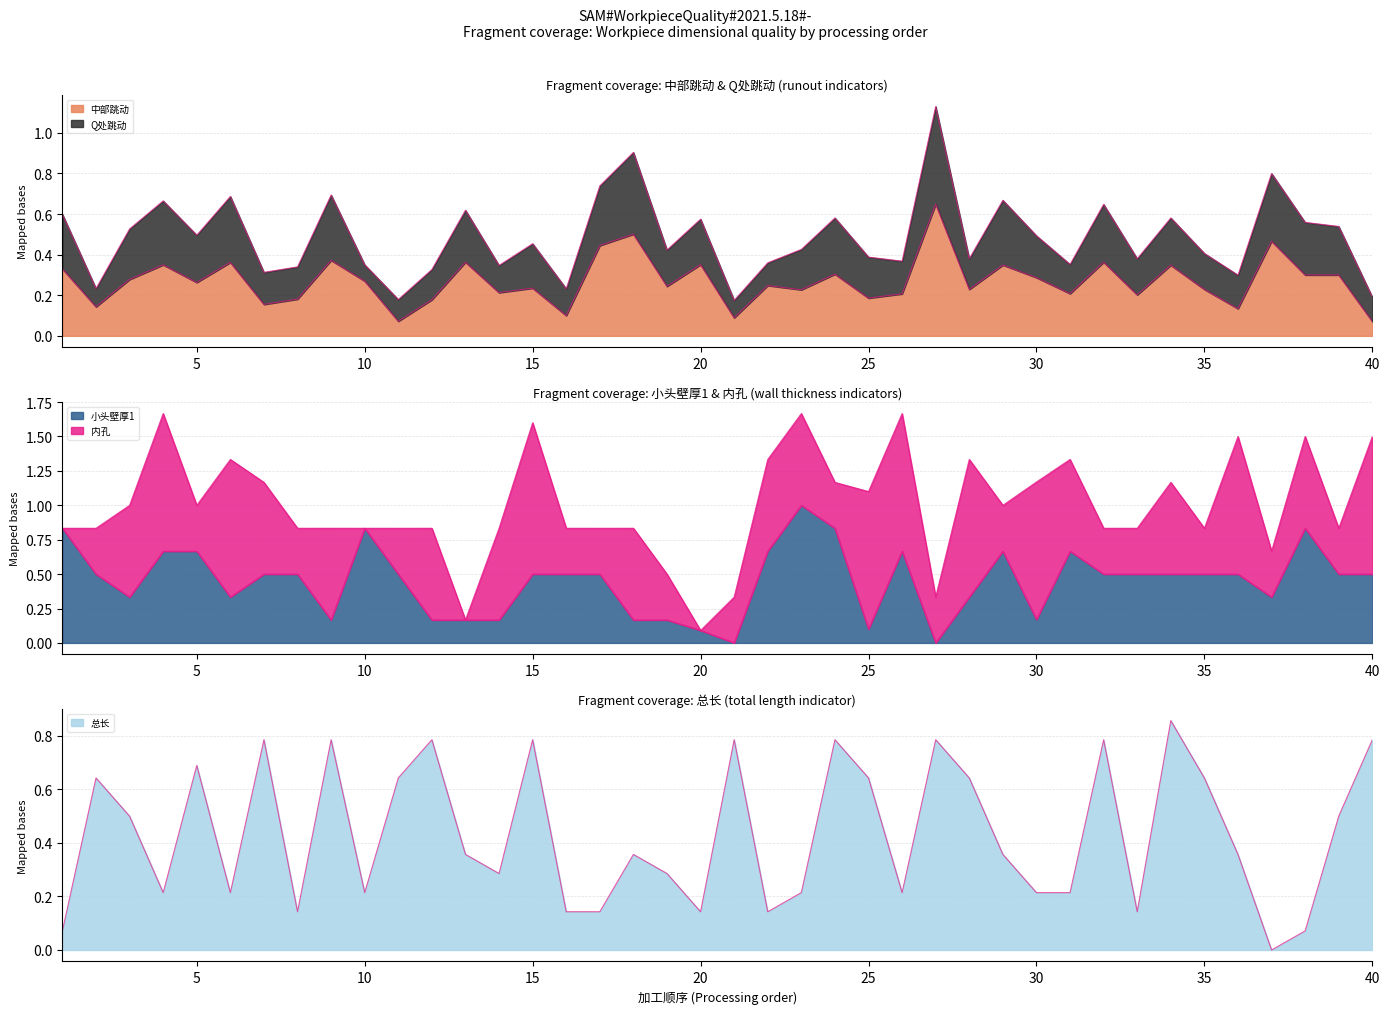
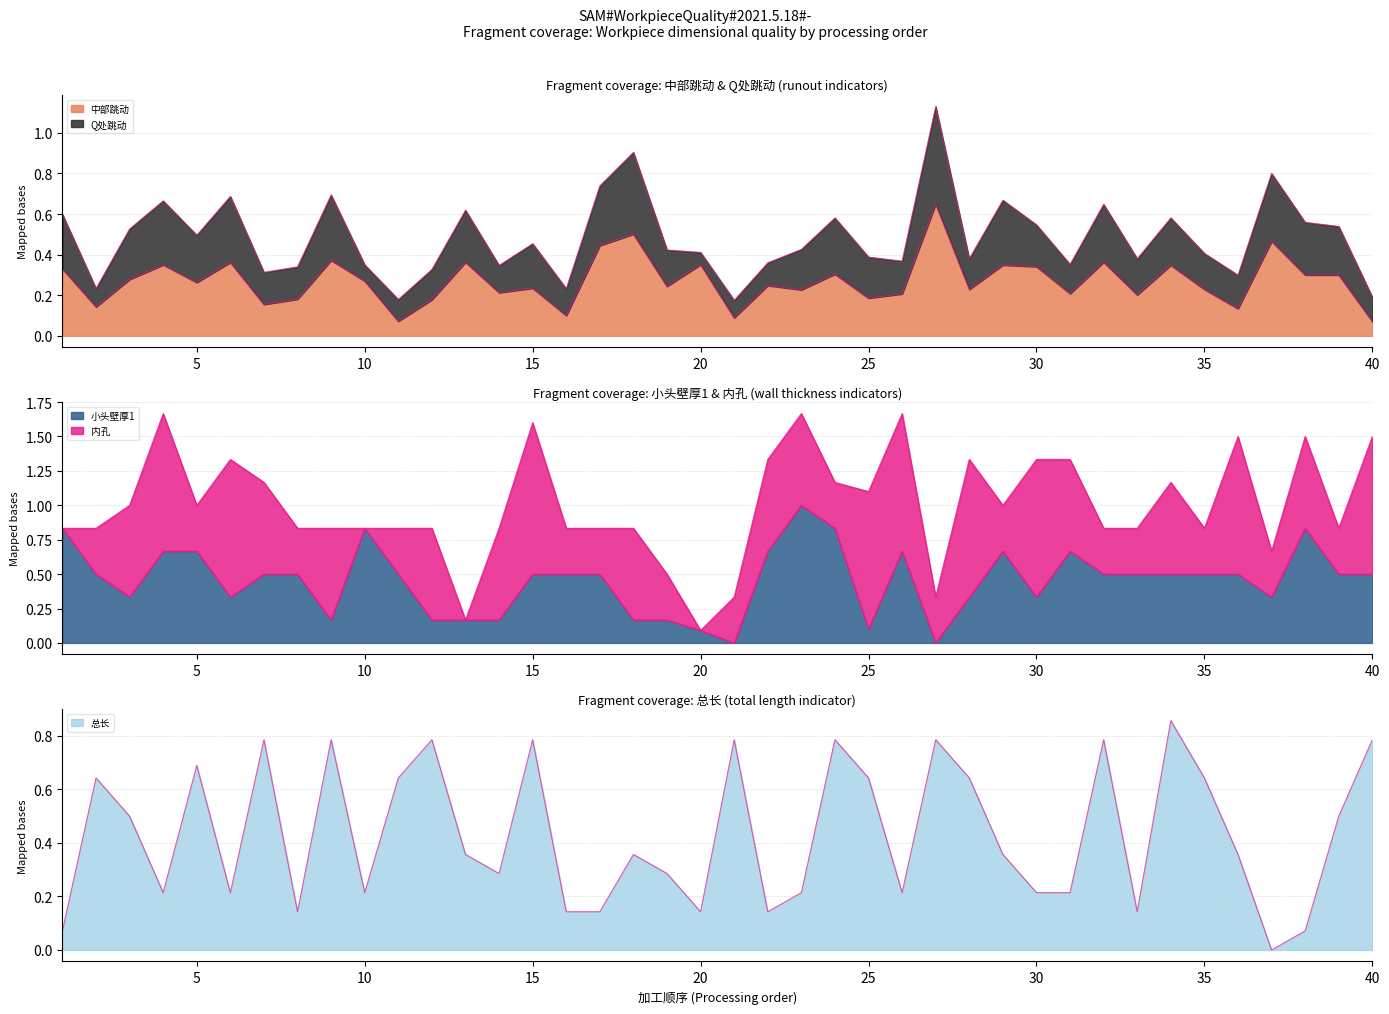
Fragment coverage: 中部跳动 & Q处跳动 (runout indicators), Q处跳动, 20: 0.22 -> 0.06
Fragment coverage: 中部跳动 & Q处跳动 (runout indicators), 中部跳动, 30: 0.29 -> 0.34
Fragment coverage: 小头壁厚1 & 内孔 (wall thickness indicators), 小头壁厚1, 30: 0.17 -> 0.33
